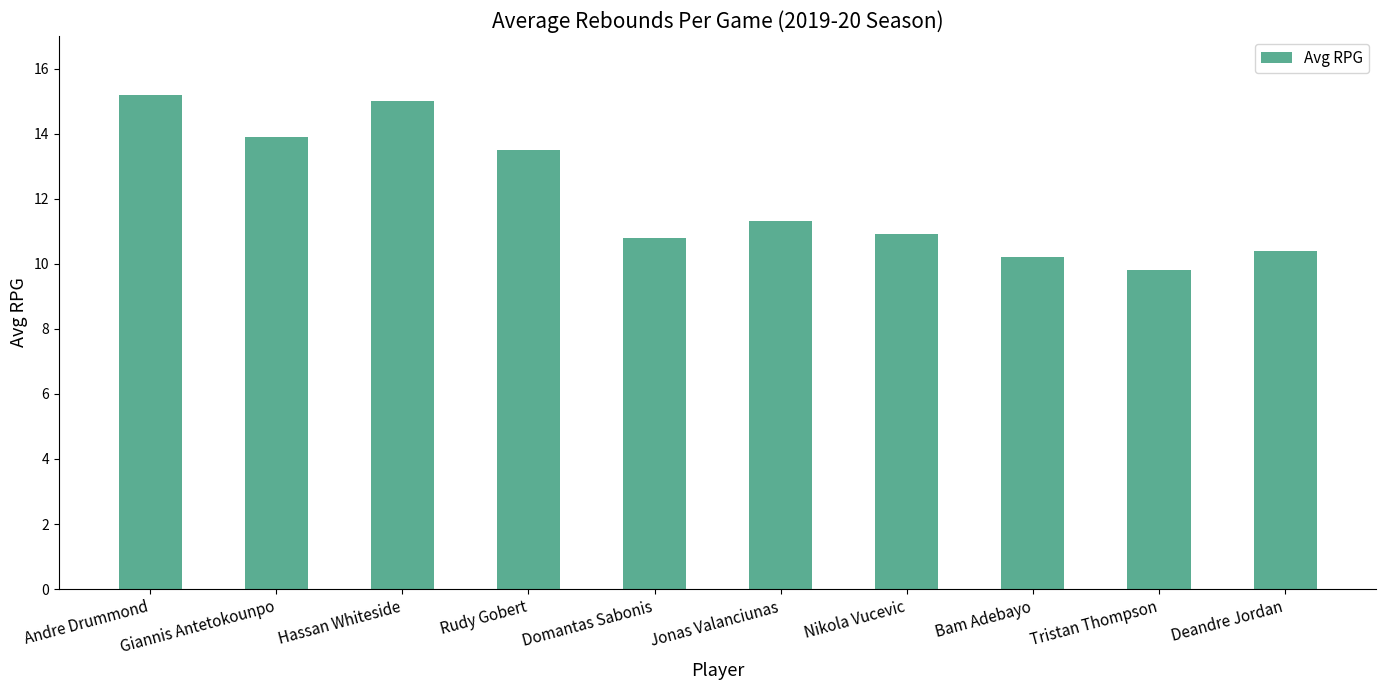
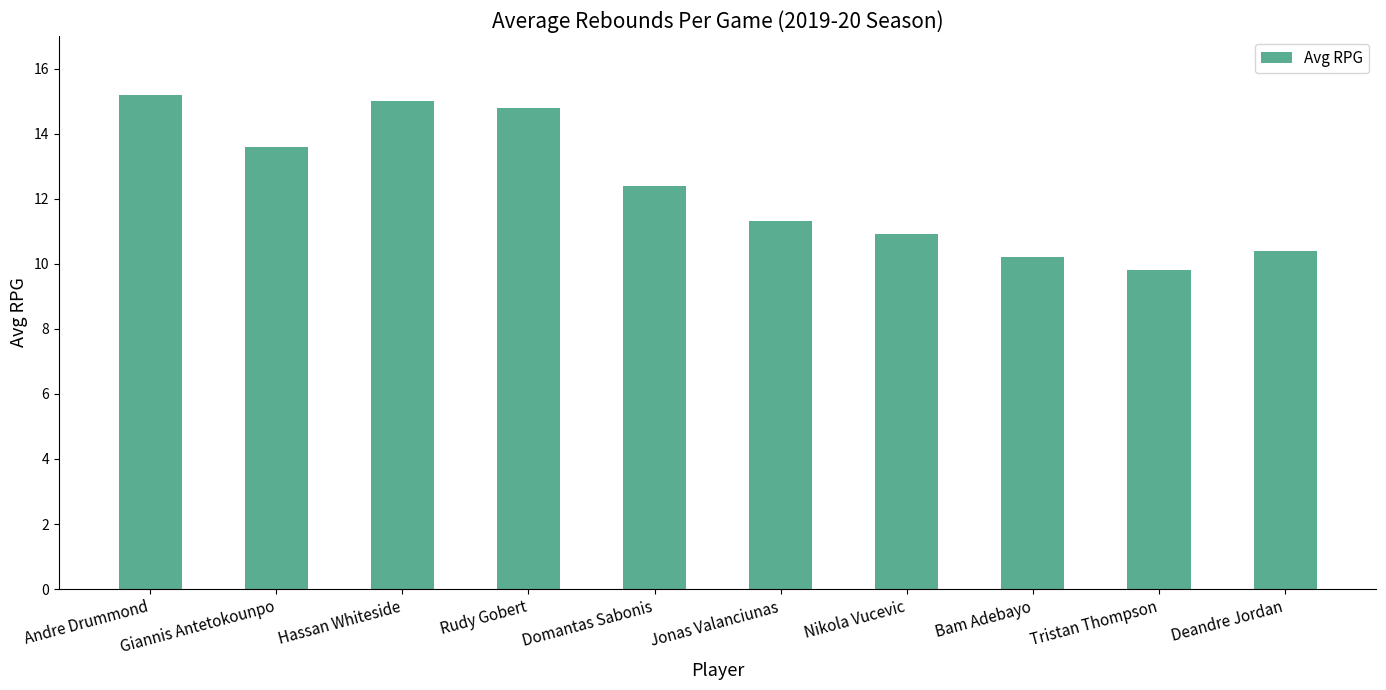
Giannis Antetokounpo: 13.9 -> 13.6
Rudy Gobert: 13.5 -> 14.8
Domantas Sabonis: 10.8 -> 12.4
